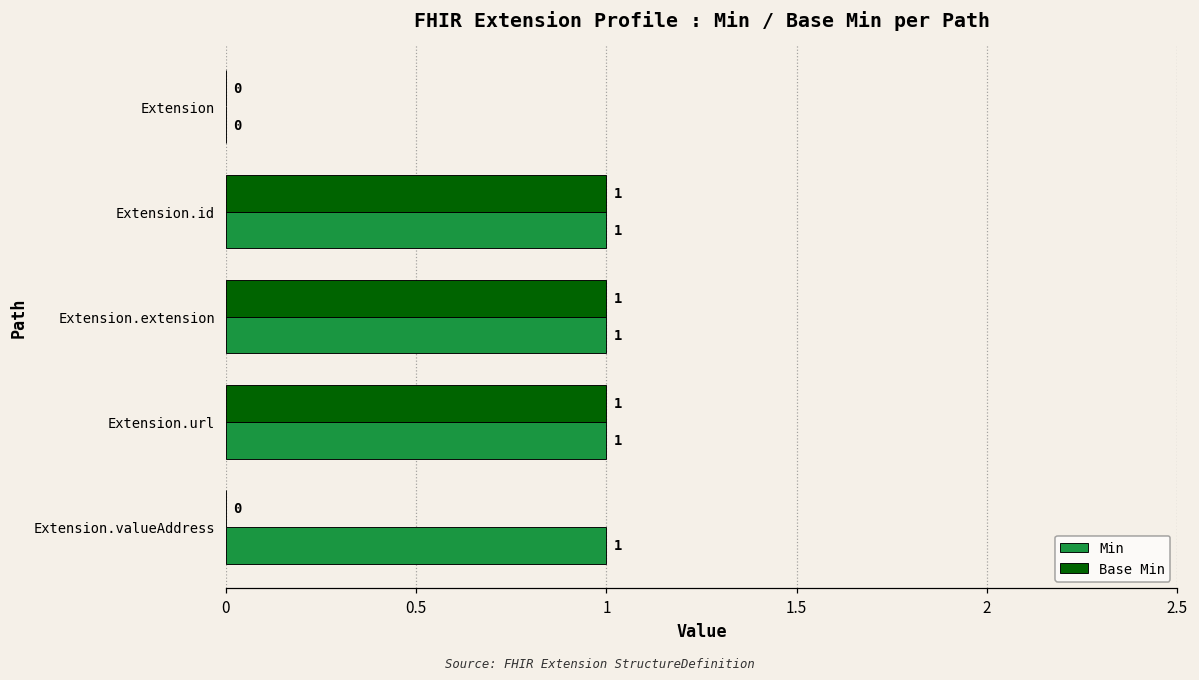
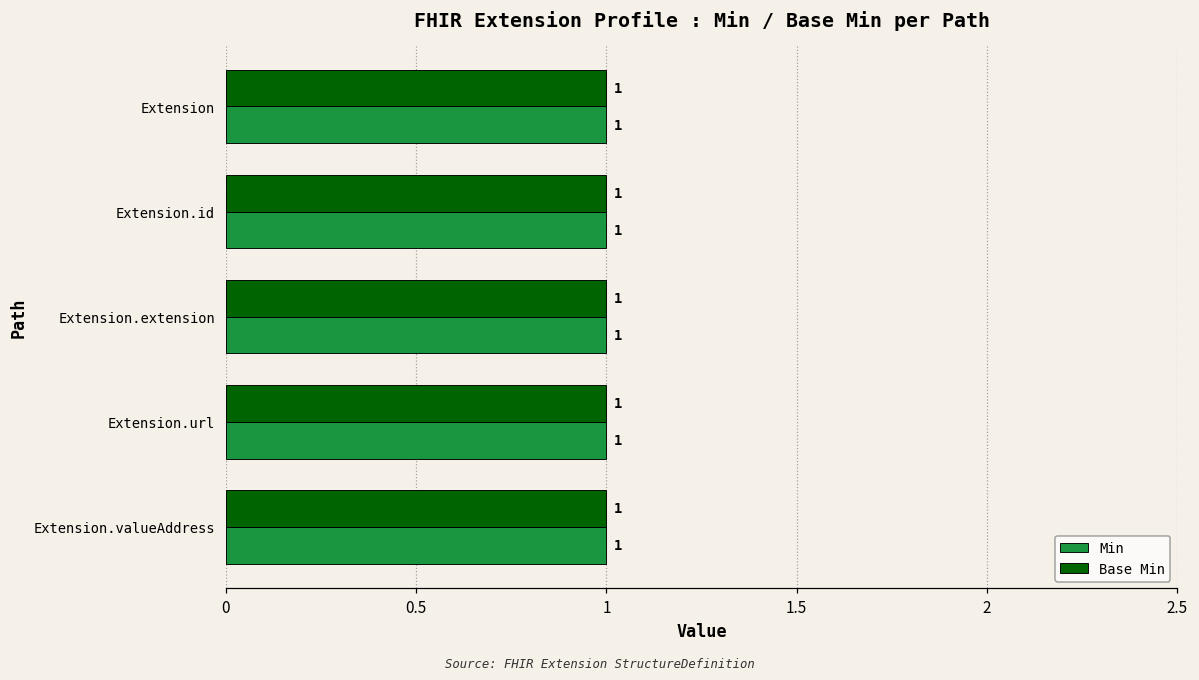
Base Min, Extension: 0 -> 1
Min, Extension: 0 -> 1
Base Min, Extension.valueAddress: 0 -> 1
